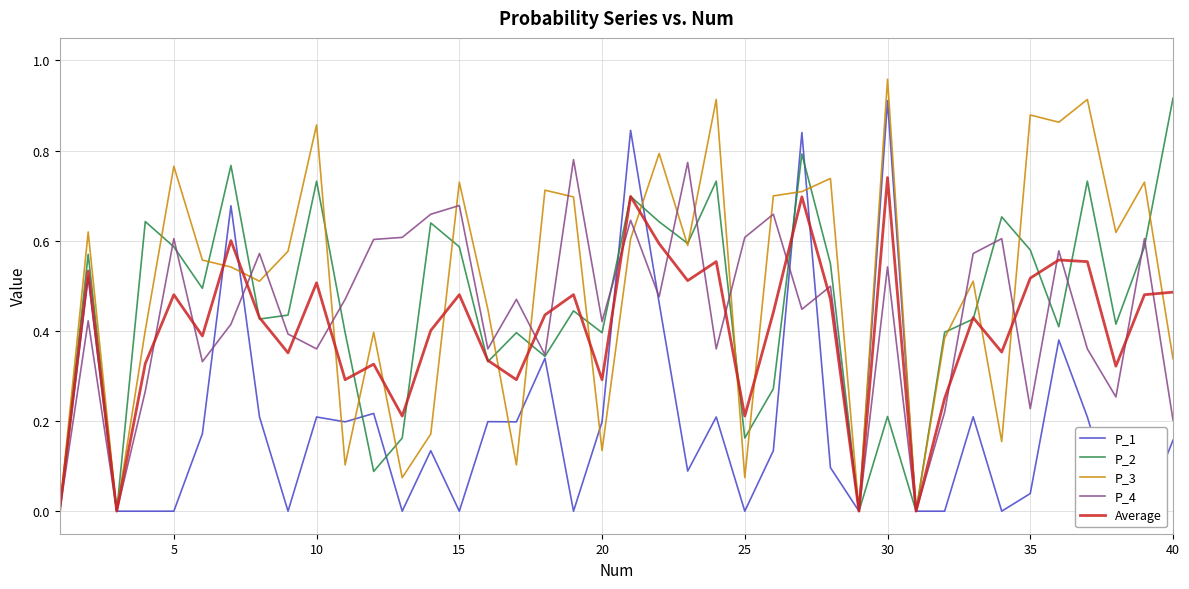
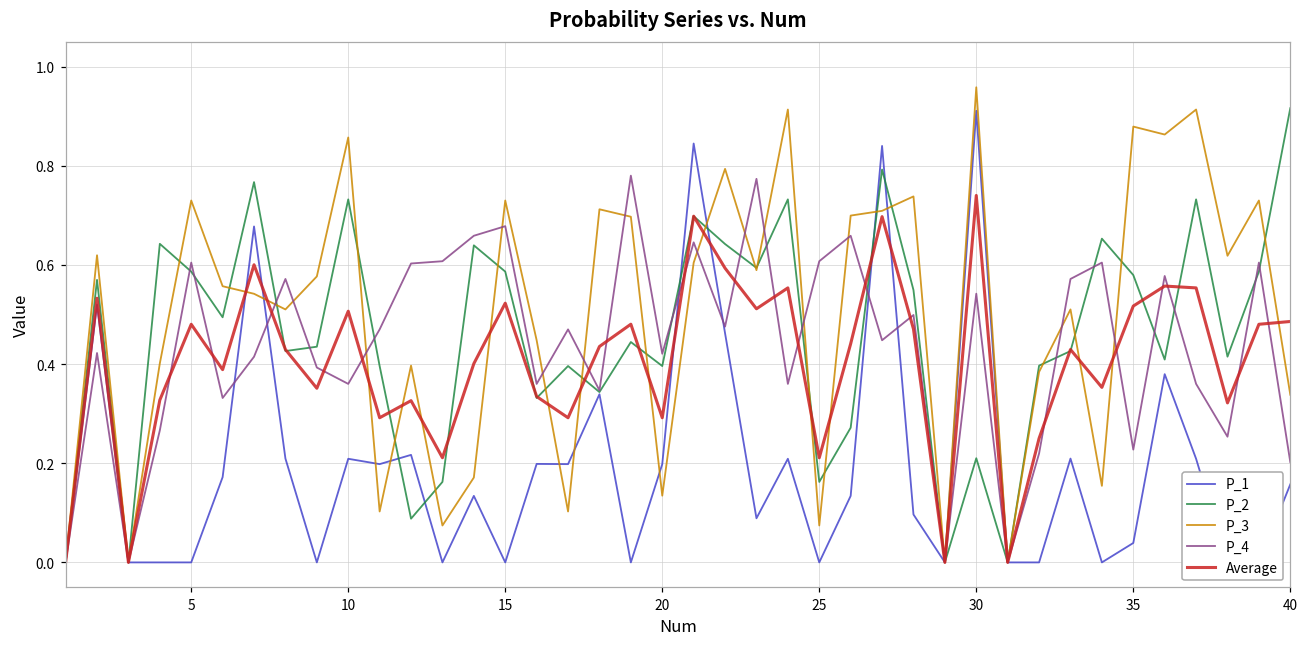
P_3, 5: 0.77 -> 0.73
Average, 15: 0.48 -> 0.52
